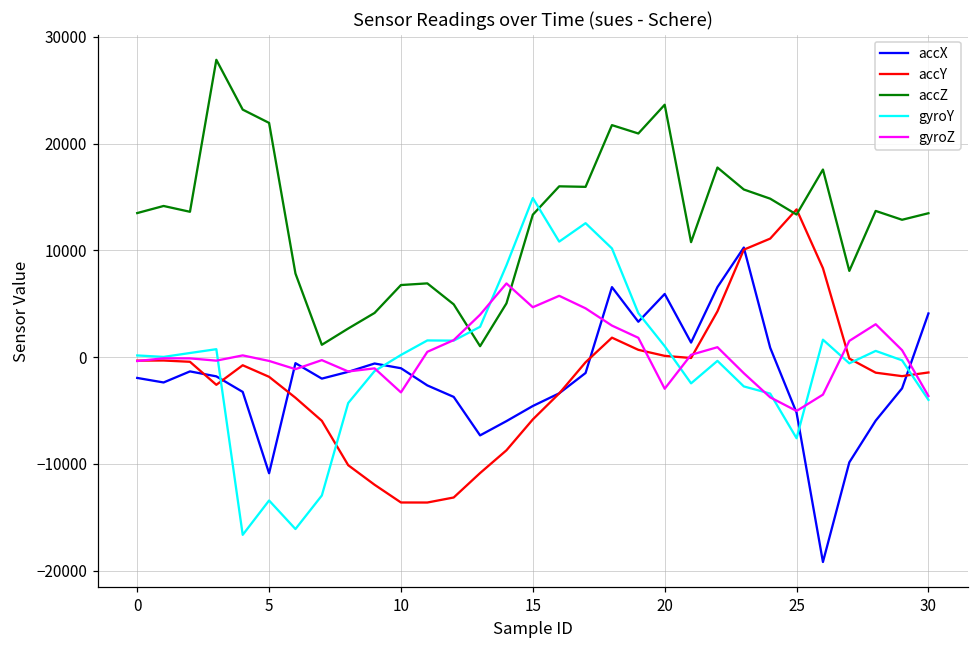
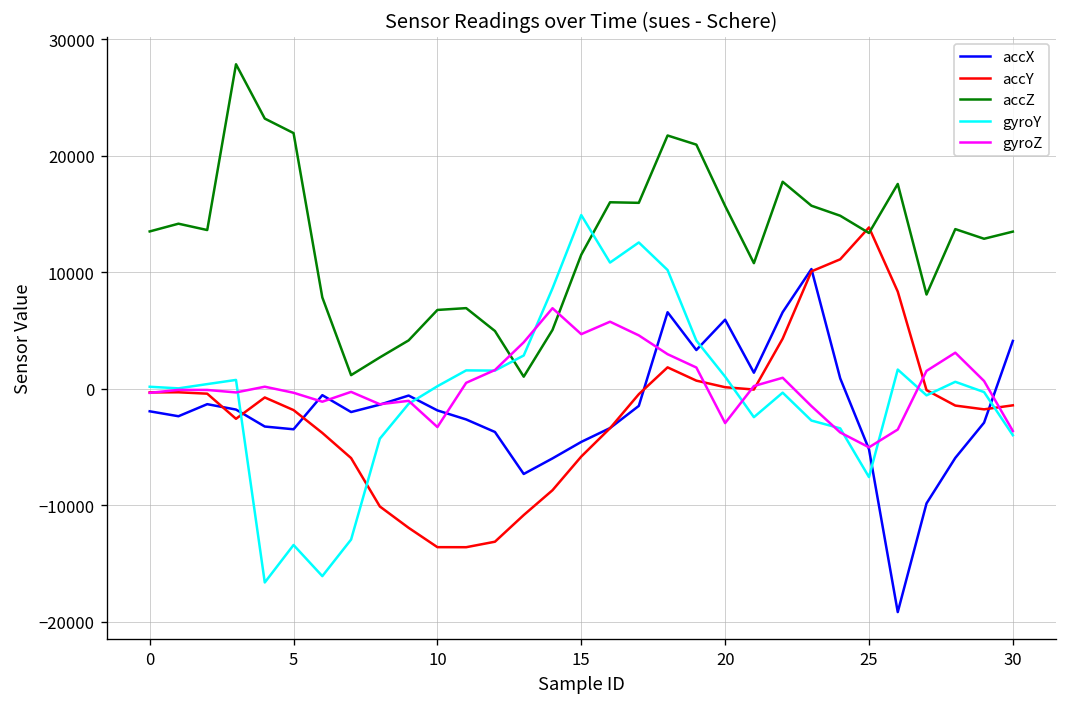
accX, 5: -11000 -> -3000
accX, 10: -1000 -> -2000
accZ, 15: 13000 -> 11000
accZ, 20: 24000 -> 16000
